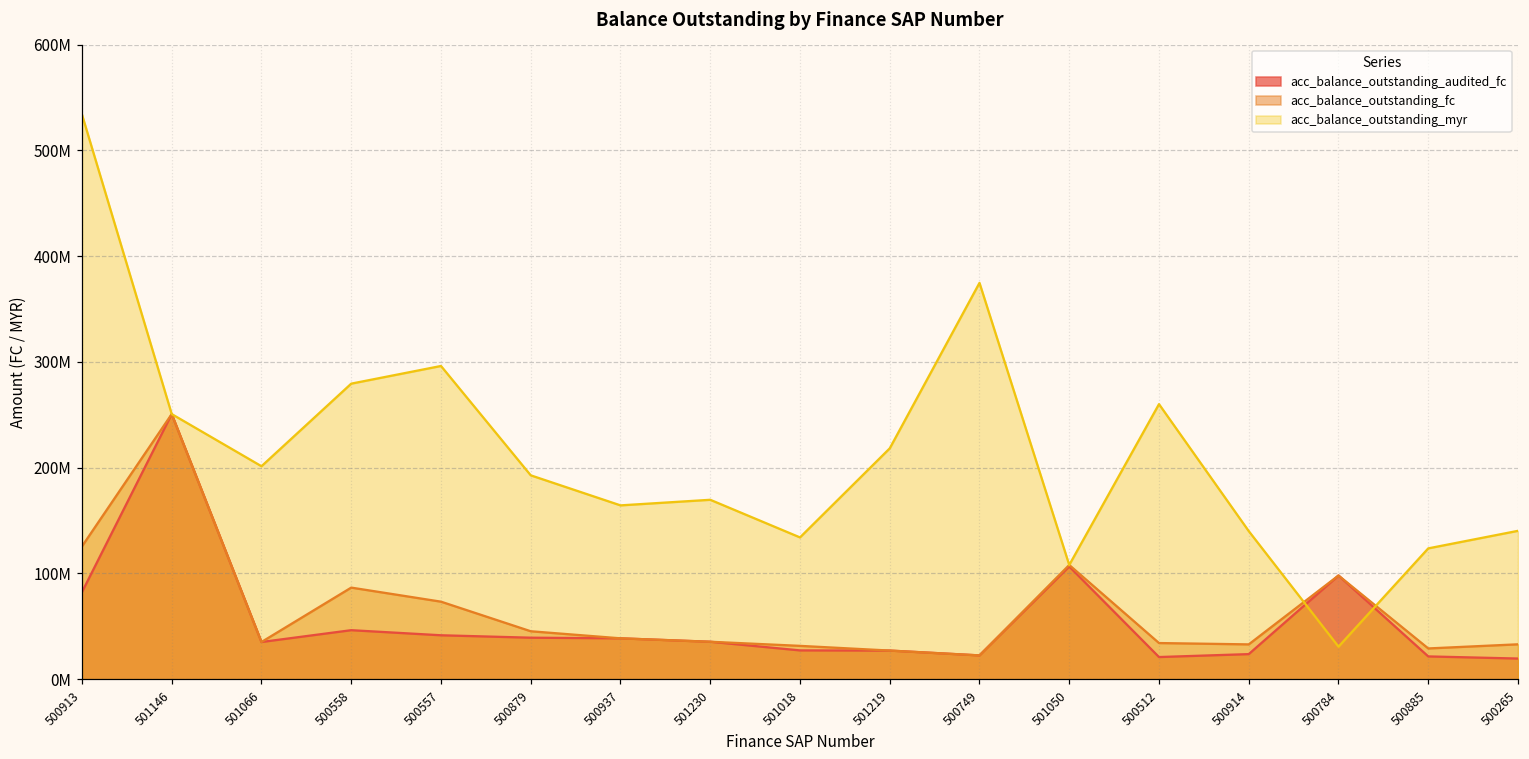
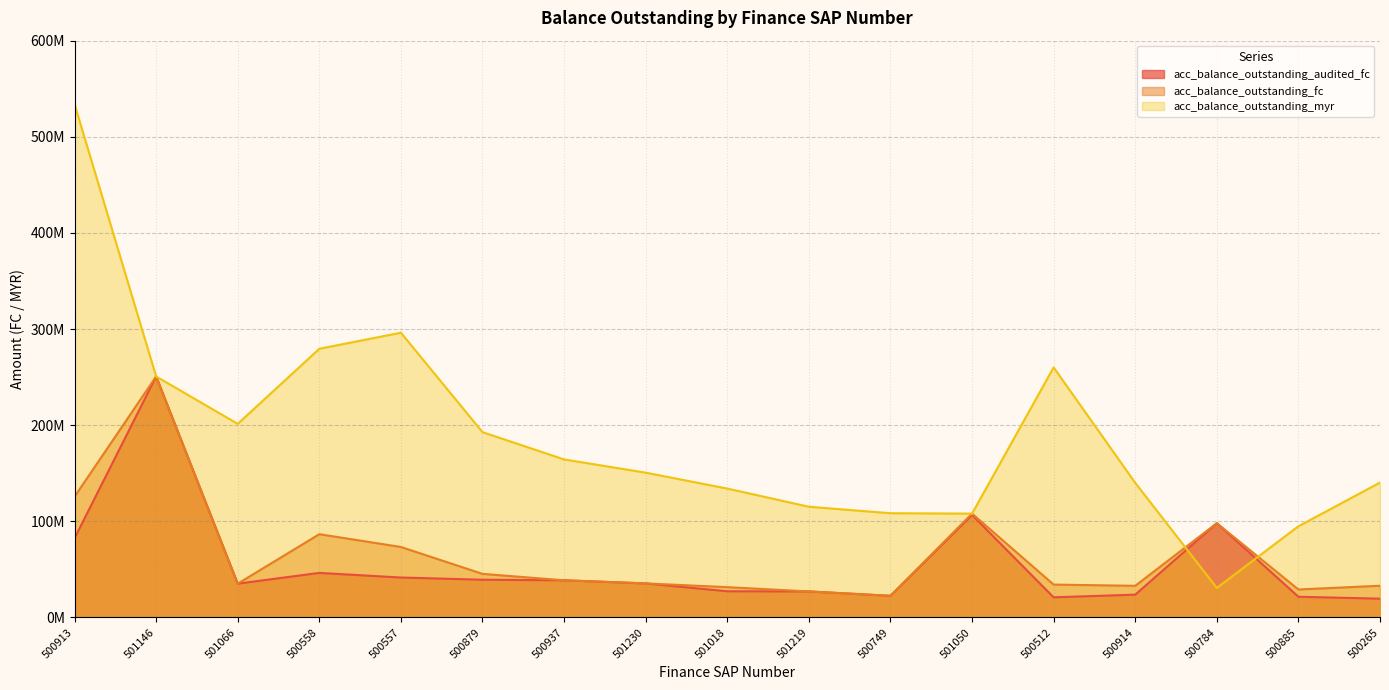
acc_balance_outstanding_myr, 501230: 170000000 -> 150000000
acc_balance_outstanding_myr, 501219: 220000000 -> 120000000
acc_balance_outstanding_myr, 500749: 370000000 -> 110000000
acc_balance_outstanding_myr, 500885: 120000000 -> 90000000
